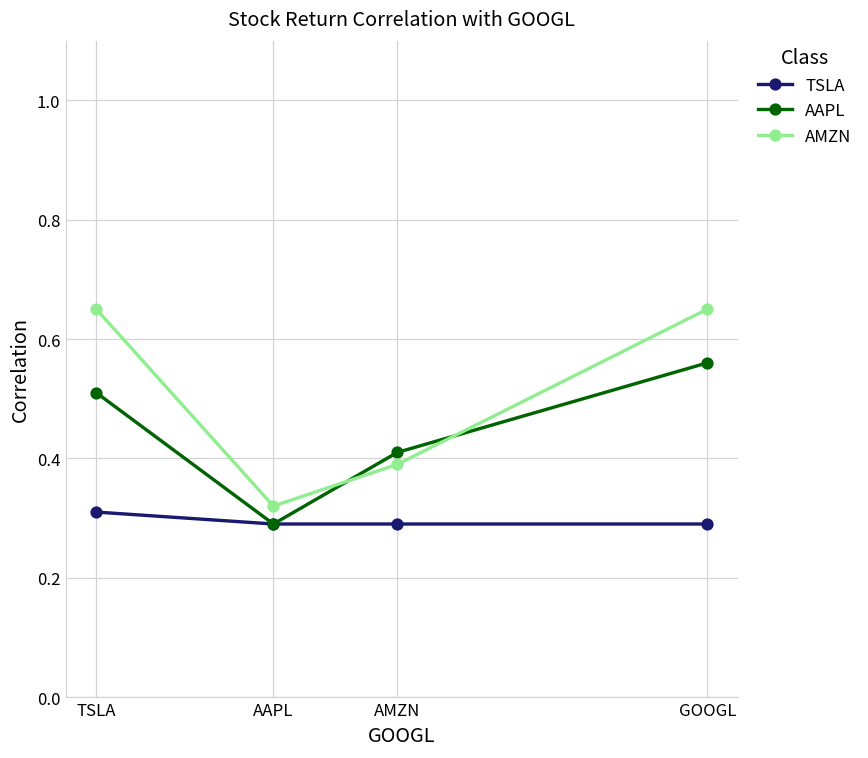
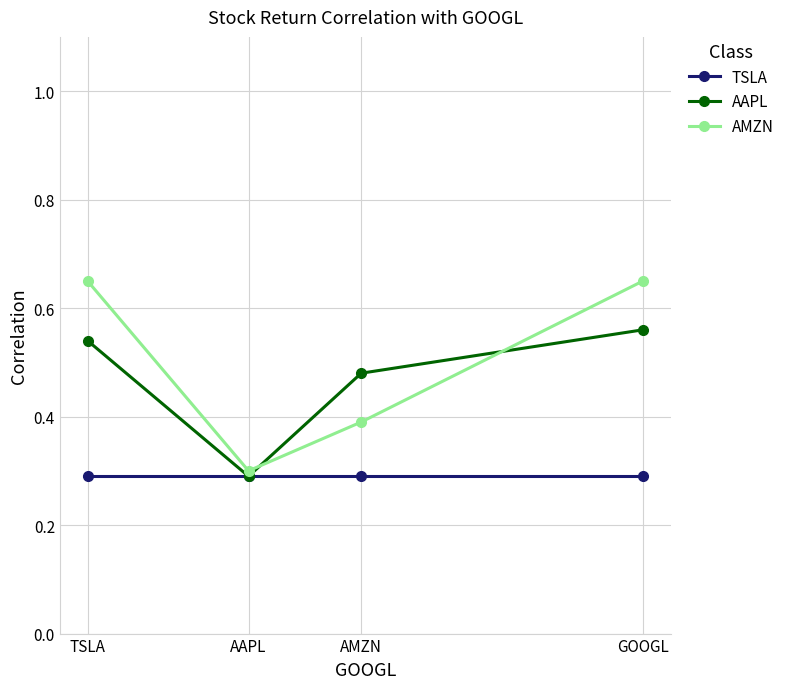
TSLA, TSLA: 0.31 -> 0.29
AAPL, TSLA: 0.51 -> 0.54
AMZN, AAPL: 0.32 -> 0.30
AAPL, AMZN: 0.41 -> 0.48
